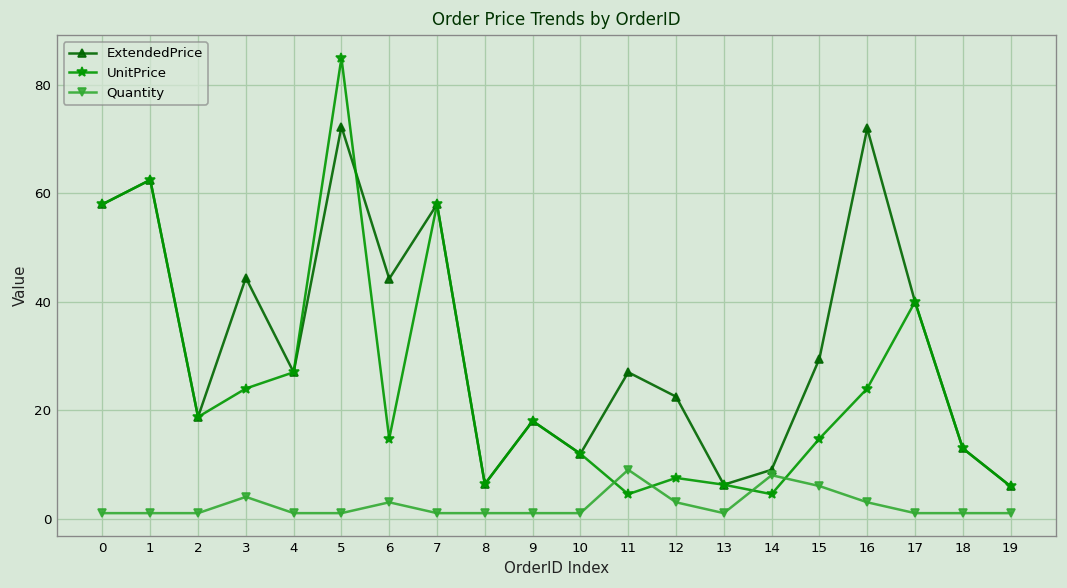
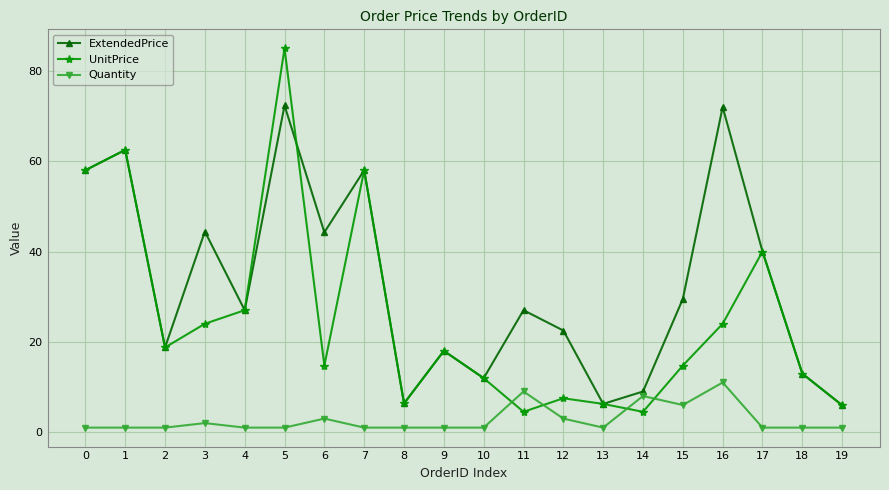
Quantity, 3: 4 -> 2
Quantity, 16: 3 -> 11
